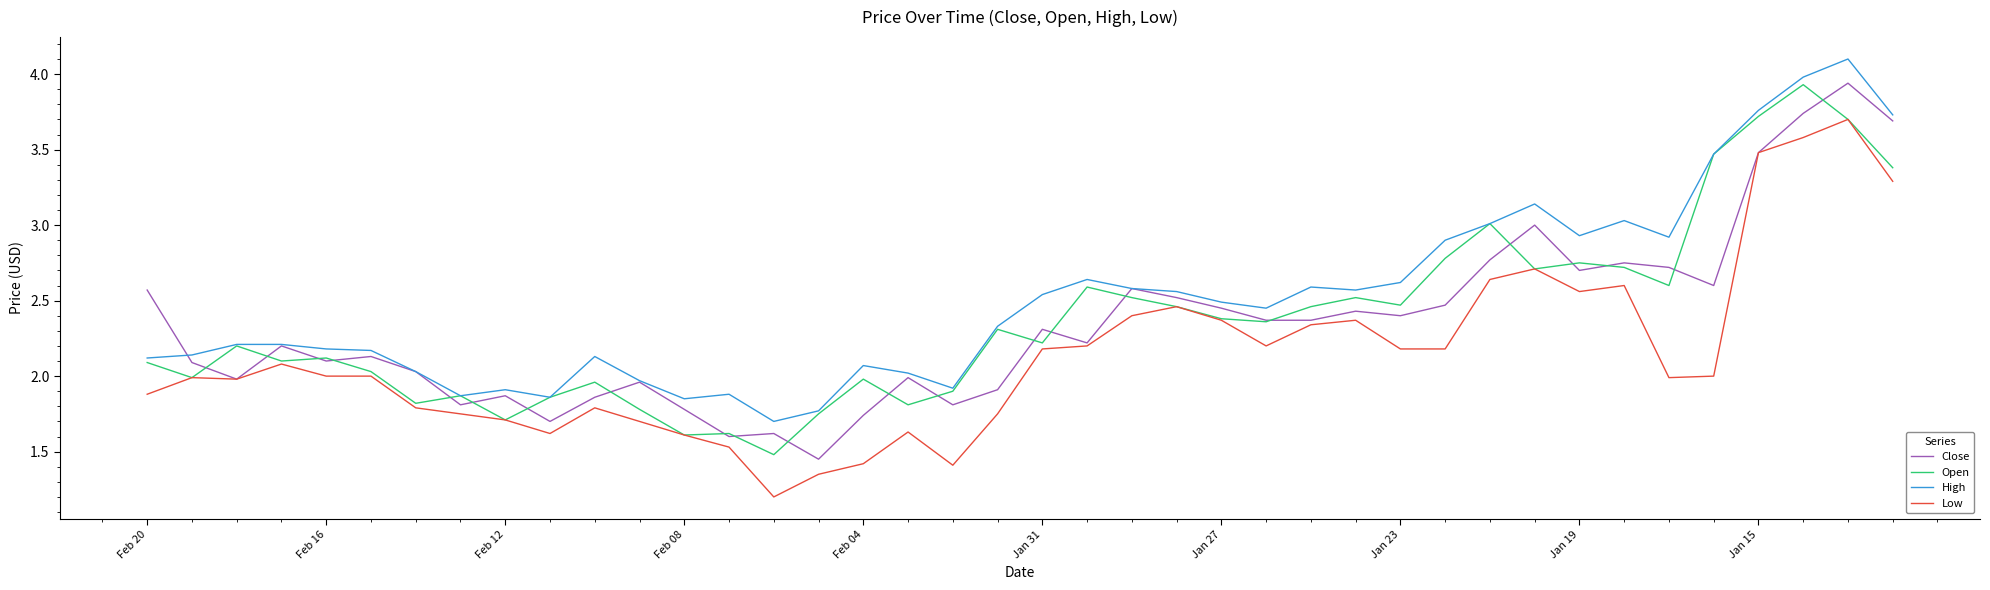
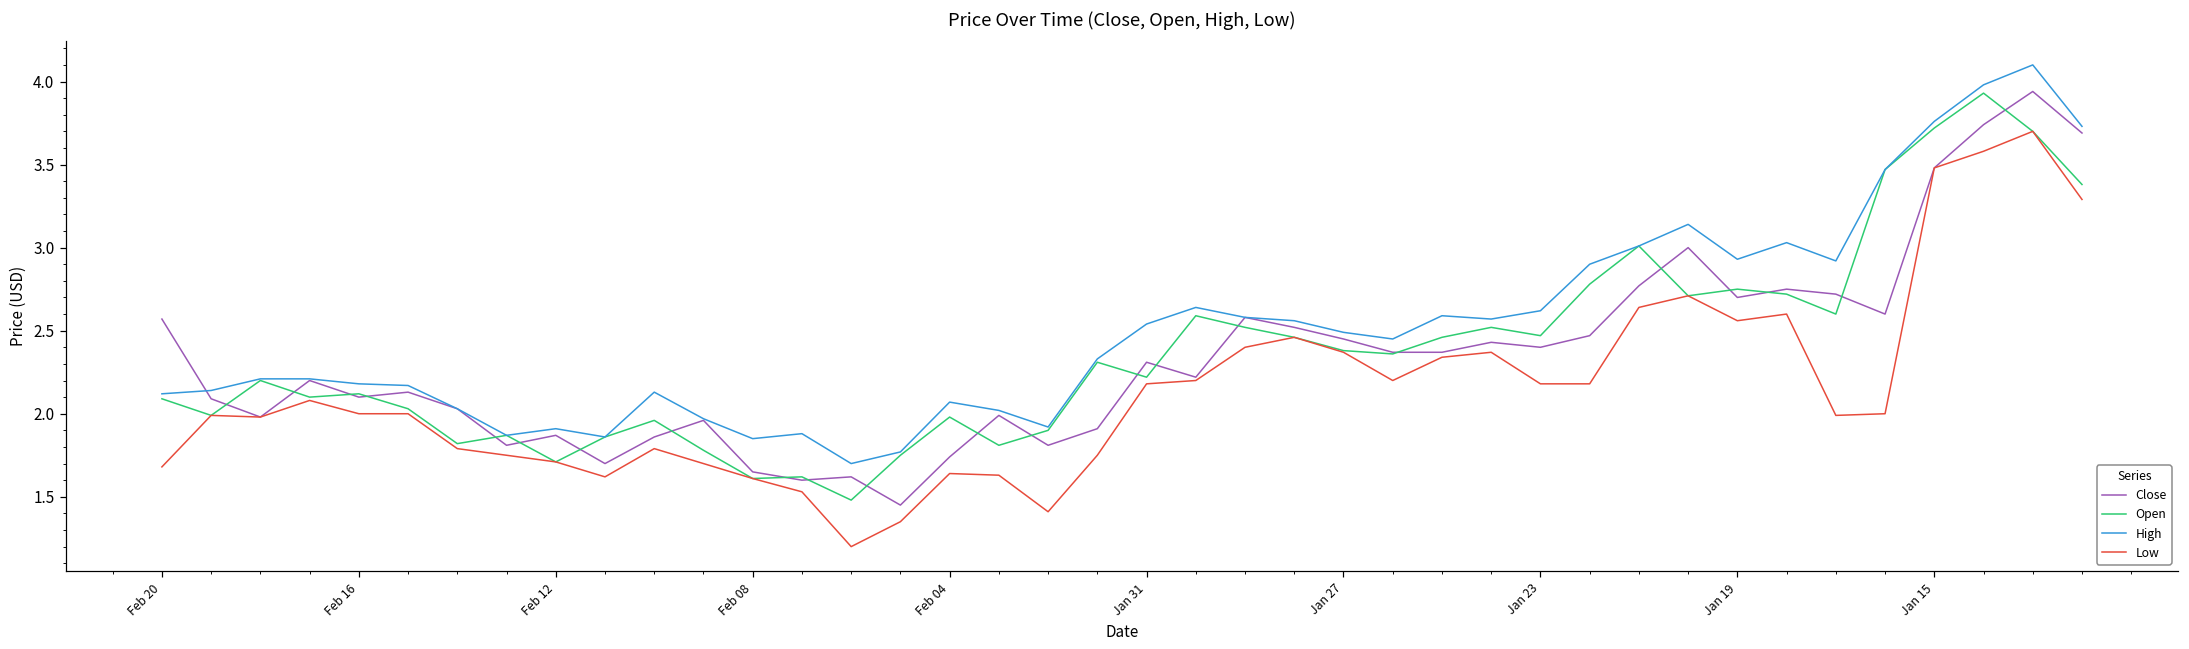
Low, Feb 20: 1.88 -> 1.68
Close, Feb 08: 1.78 -> 1.65
Low, Feb 04: 1.42 -> 1.64
